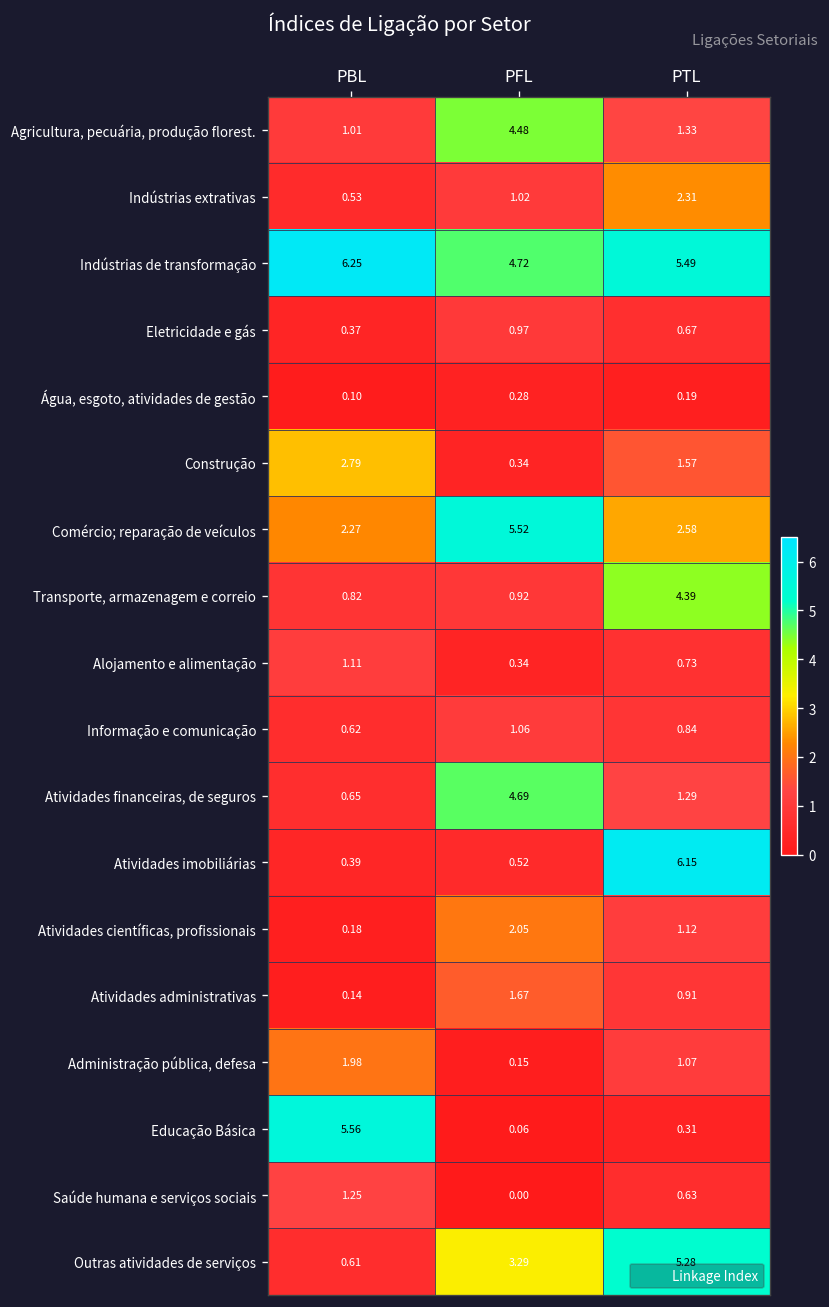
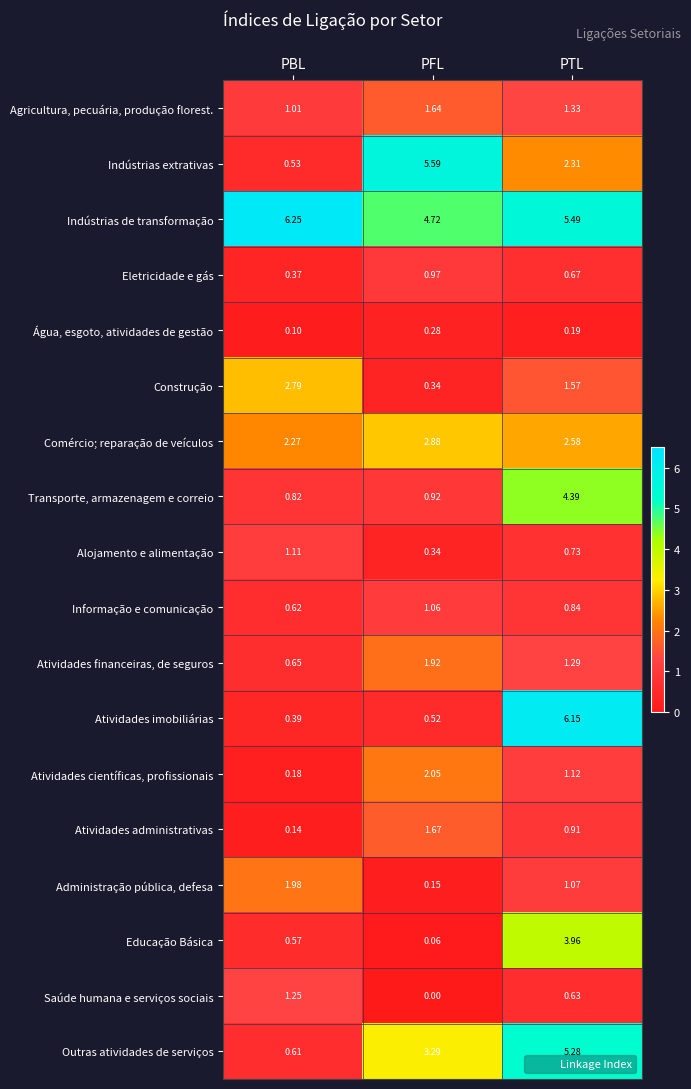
Agricultura, pecuária, produção florest., PFL: 4.48 -> 1.64
Indústrias extrativas, PFL: 1.02 -> 5.59
Comércio; reparação de veículos, PFL: 5.52 -> 2.88
Atividades financeiras, de seguros, PFL: 4.69 -> 1.92
Educação Básica, PBL: 5.56 -> 0.57
Educação Básica, PTL: 0.31 -> 3.96
